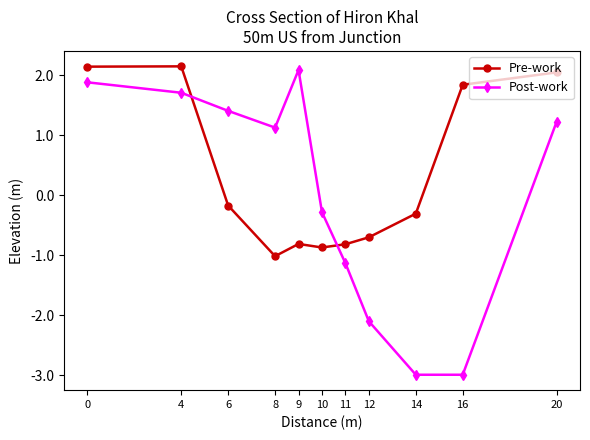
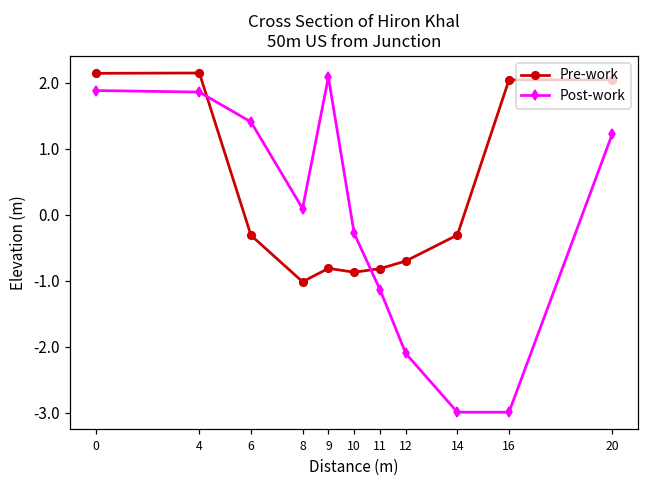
Post-work, 4: 1.7 -> 1.9
Pre-work, 6: -0.2 -> -0.3
Post-work, 8: 1.1 -> 0.1
Pre-work, 16: 1.8 -> 2.0
